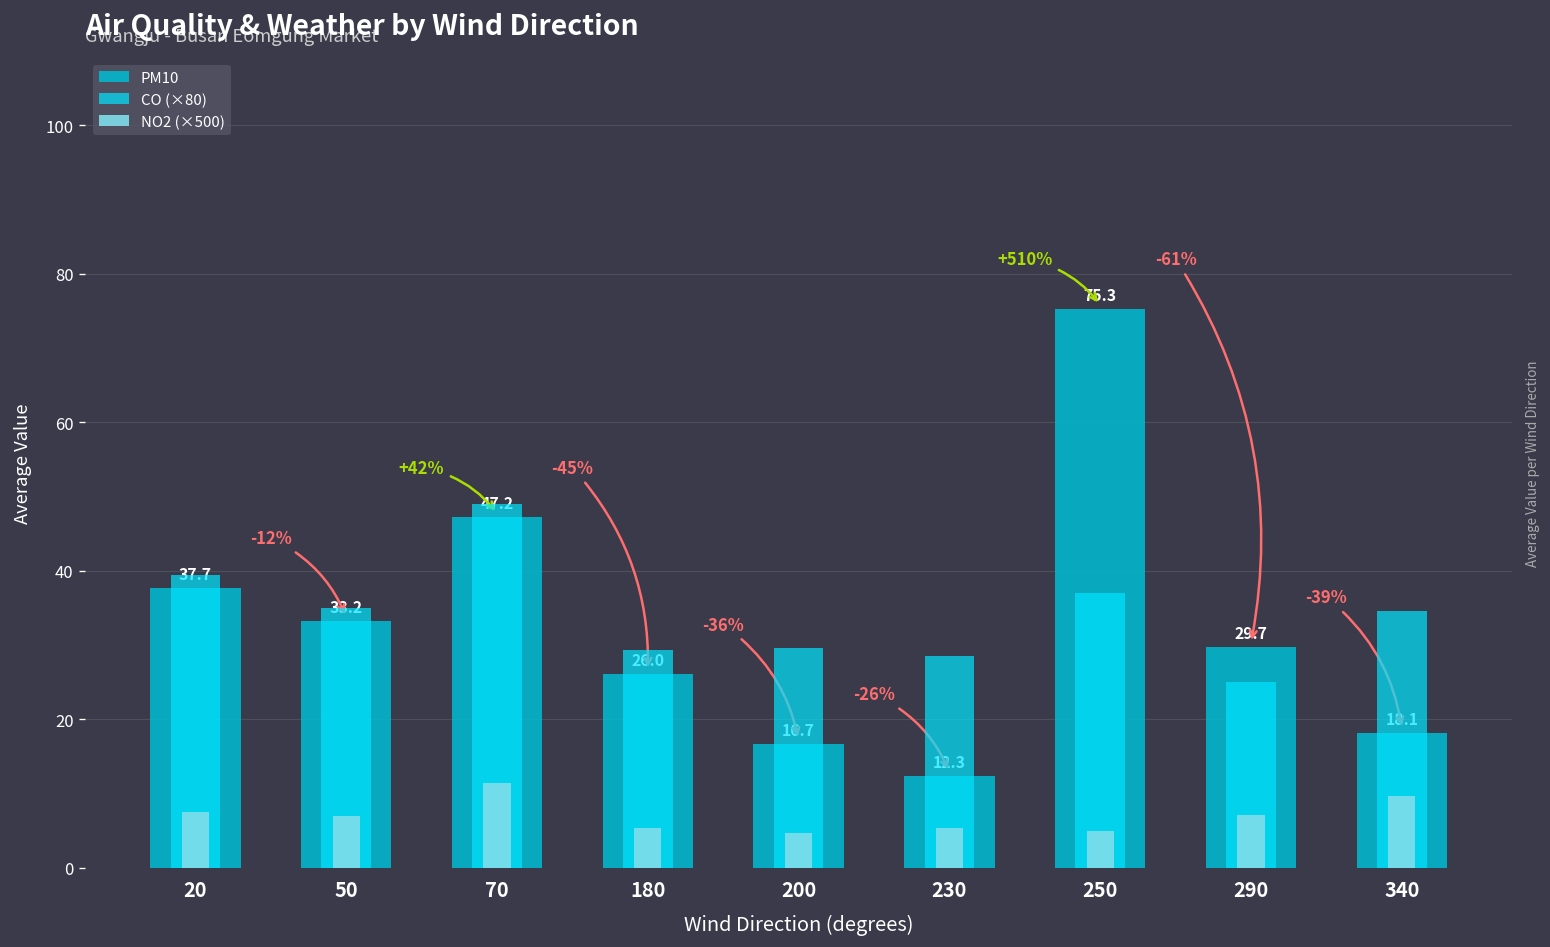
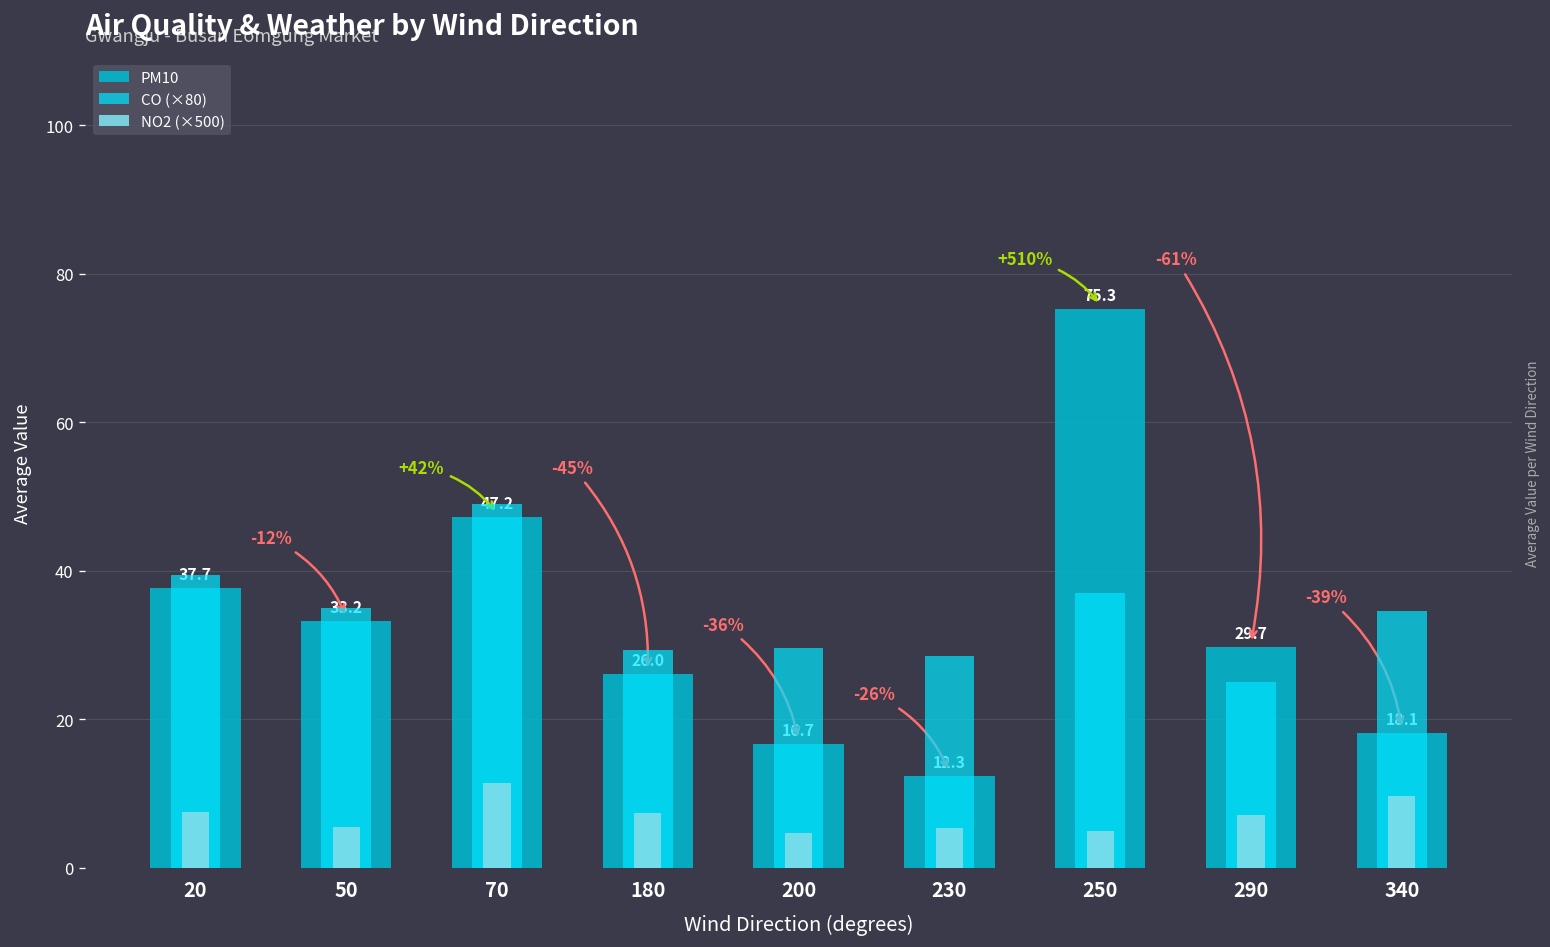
NO2 (×500), 50: 7 -> 6
NO2 (×500), 180: 5 -> 7
